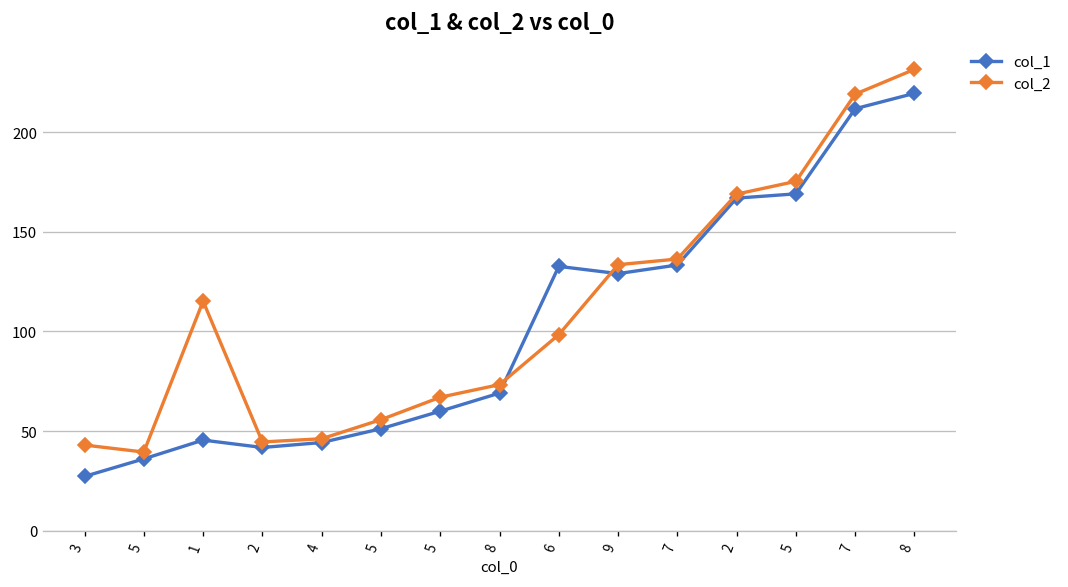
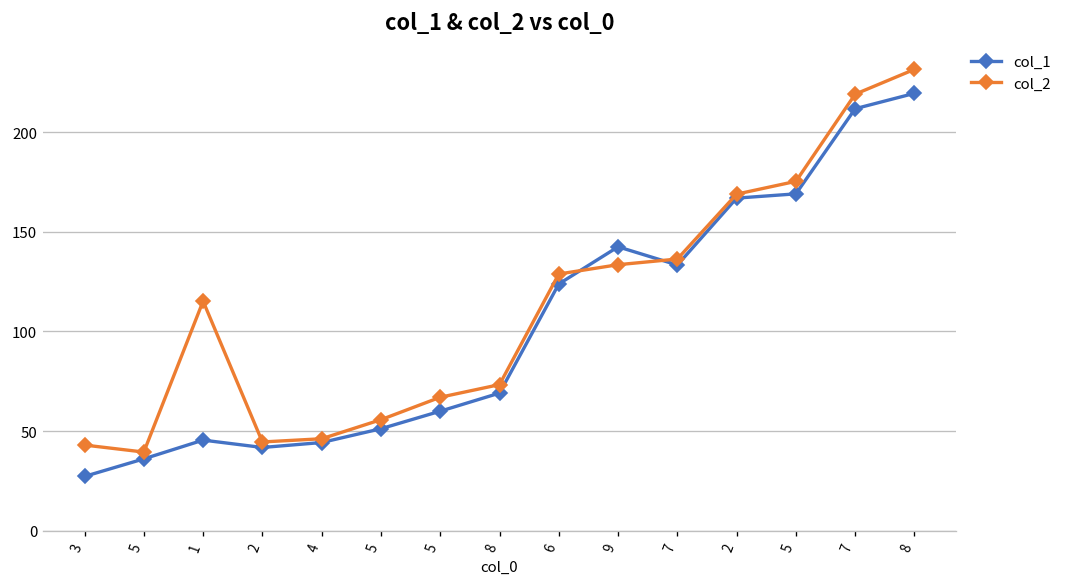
col_1, 6: 133 -> 124
col_2, 6: 98 -> 129
col_1, 9: 129 -> 143
